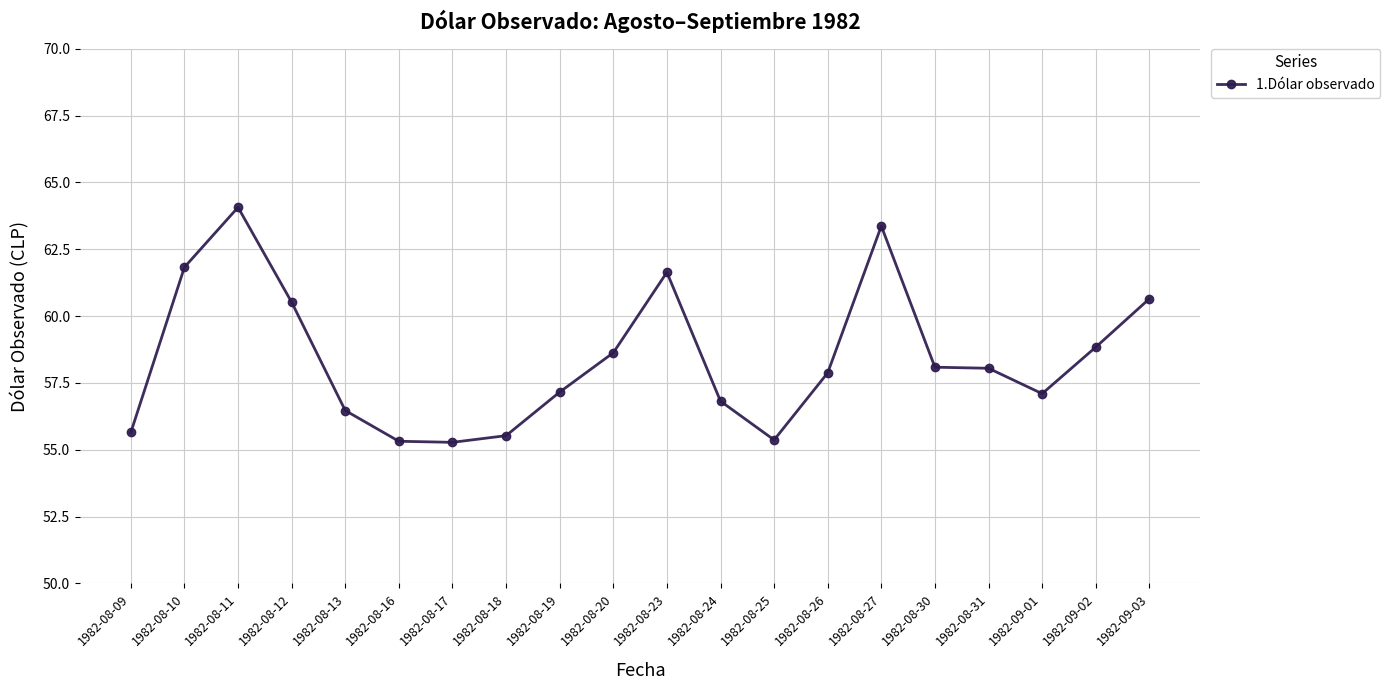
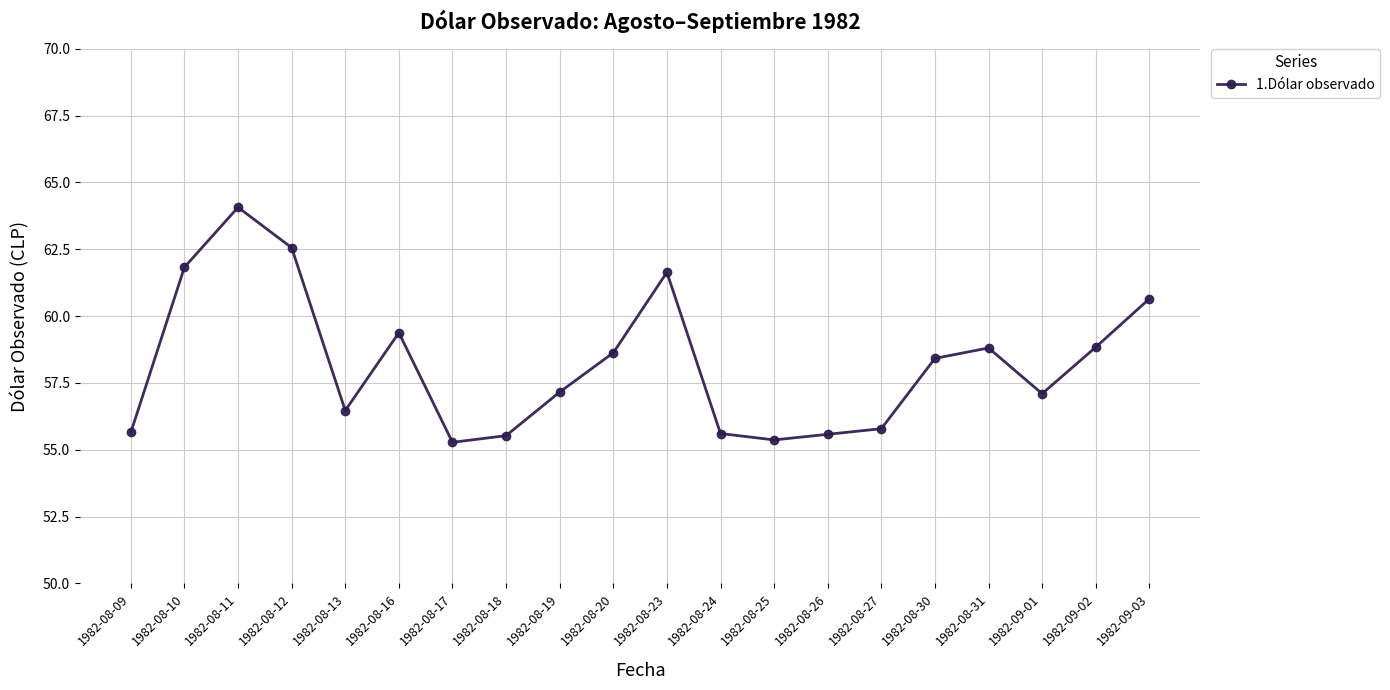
1982-08-12: 60.5 -> 62.6
1982-08-16: 55.3 -> 59.4
1982-08-24: 56.8 -> 55.6
1982-08-26: 57.9 -> 55.6
1982-08-27: 63.4 -> 55.8
1982-08-30: 58.1 -> 58.4
1982-08-31: 58.1 -> 58.8
